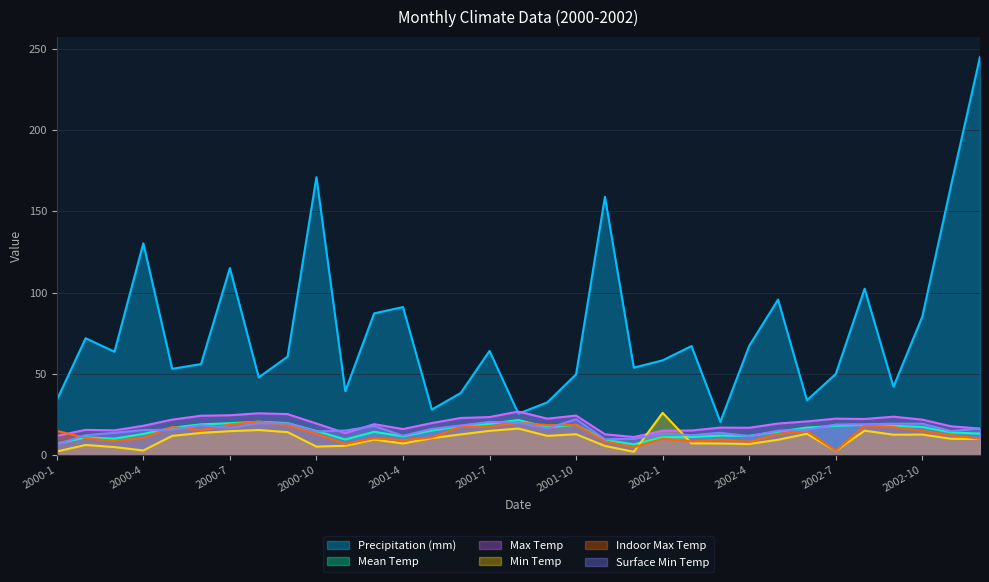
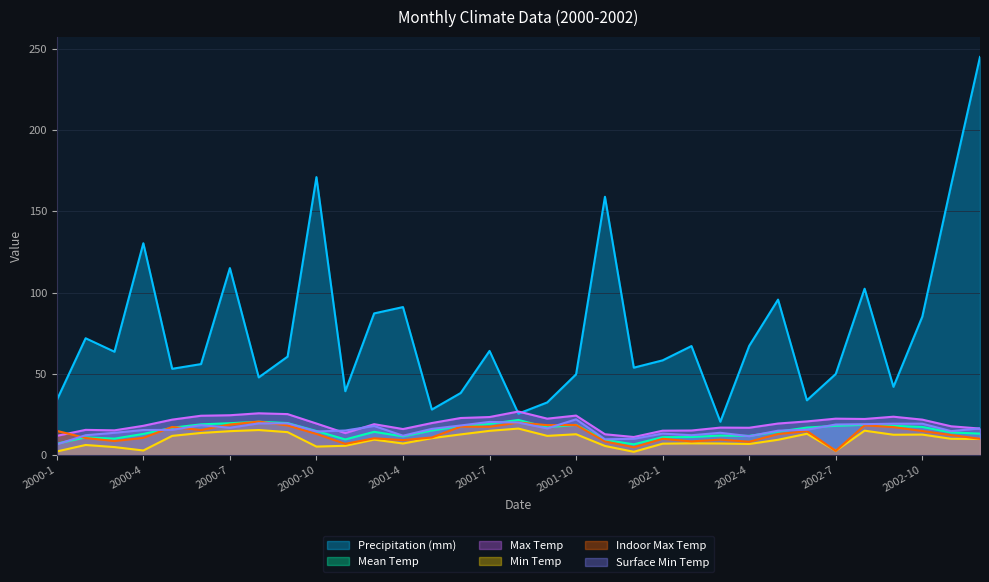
Min Temp, 2002-1: 26 -> 7
